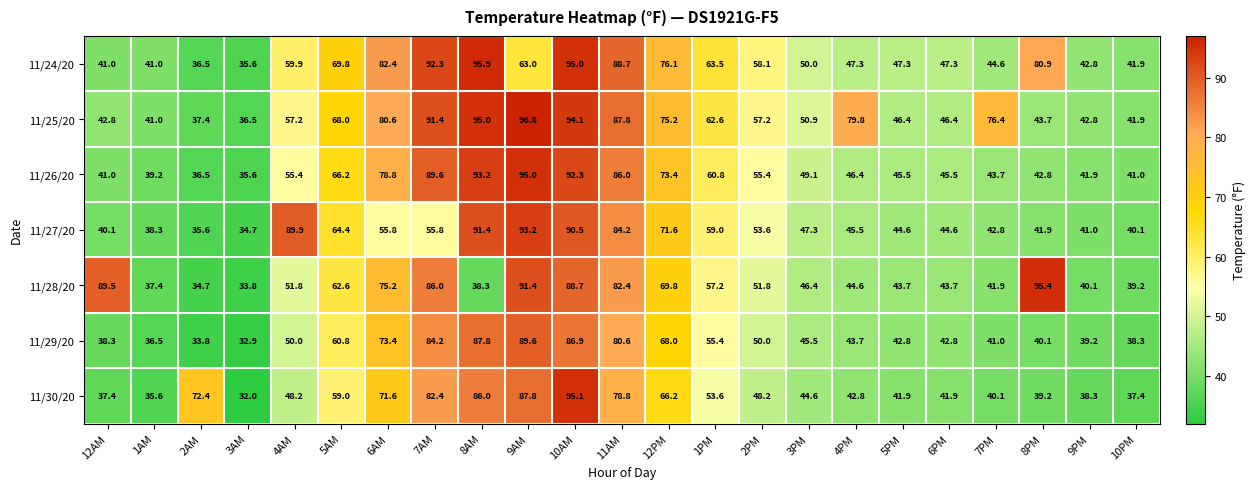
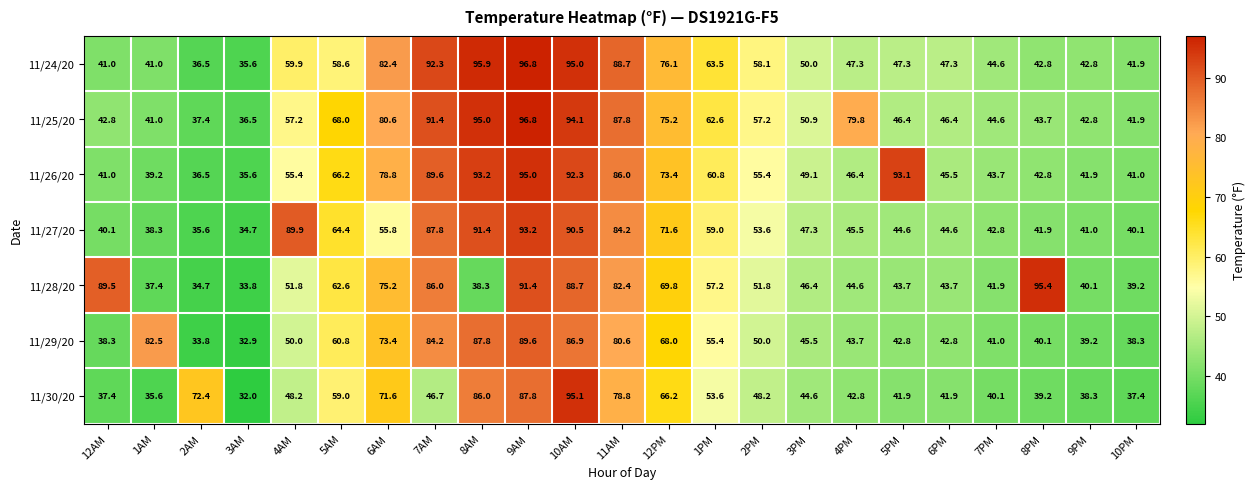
11/24/20, 5AM: 69.8 -> 58.6
11/24/20, 9AM: 63.0 -> 96.8
11/24/20, 8PM: 80.9 -> 42.8
11/25/20, 7PM: 76.4 -> 44.6
11/26/20, 5PM: 45.5 -> 93.1
11/27/20, 7AM: 55.8 -> 87.8
11/29/20, 1AM: 36.5 -> 82.5
11/30/20, 7AM: 82.4 -> 46.7
